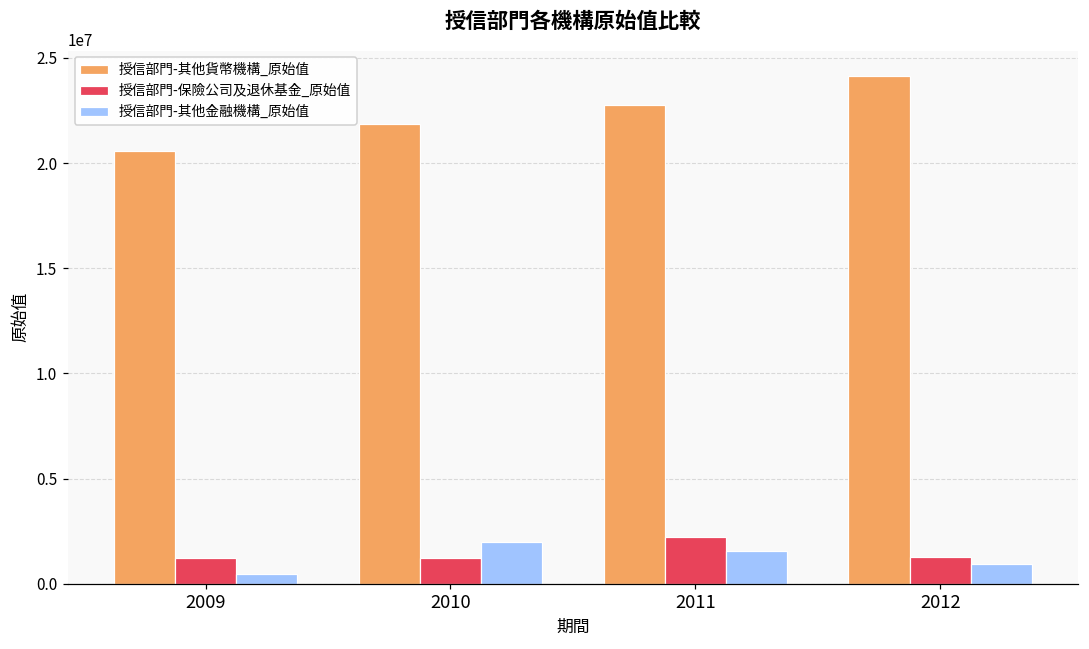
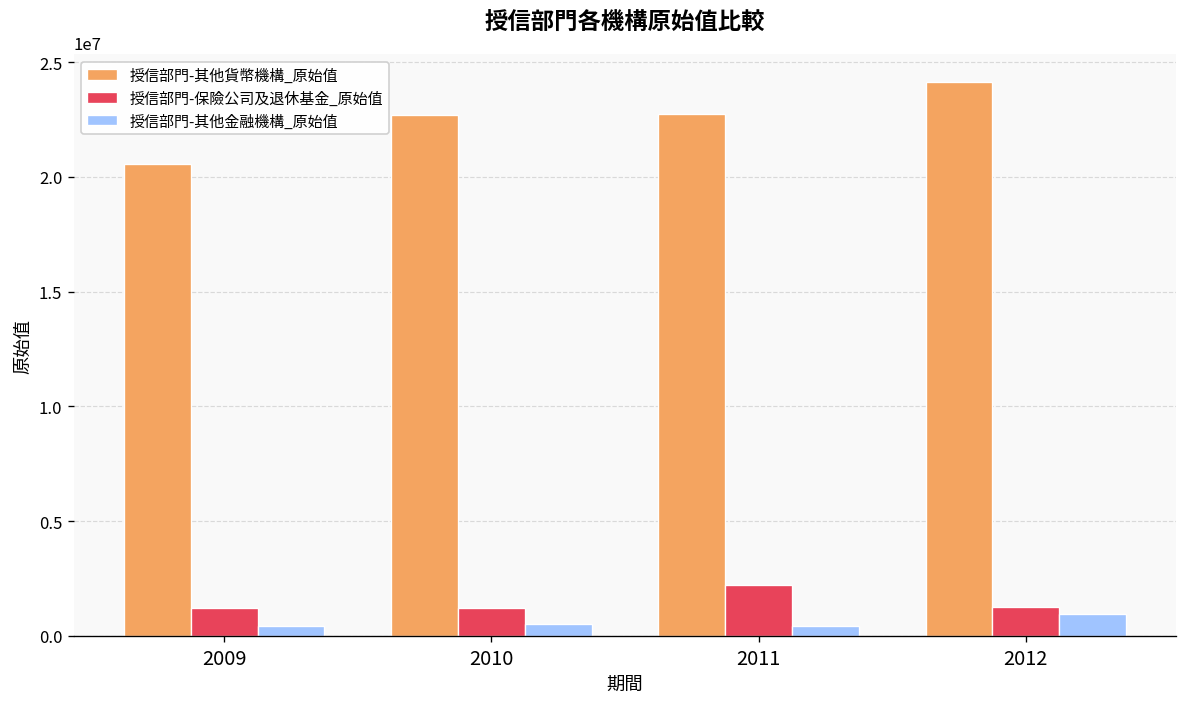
授信部門-其他貨幣機構_原始值, 2010: 21900000 -> 22700000
授信部門-其他金融機構_原始值, 2010: 2000000 -> 500000
授信部門-其他金融機構_原始值, 2011: 1600000 -> 400000
